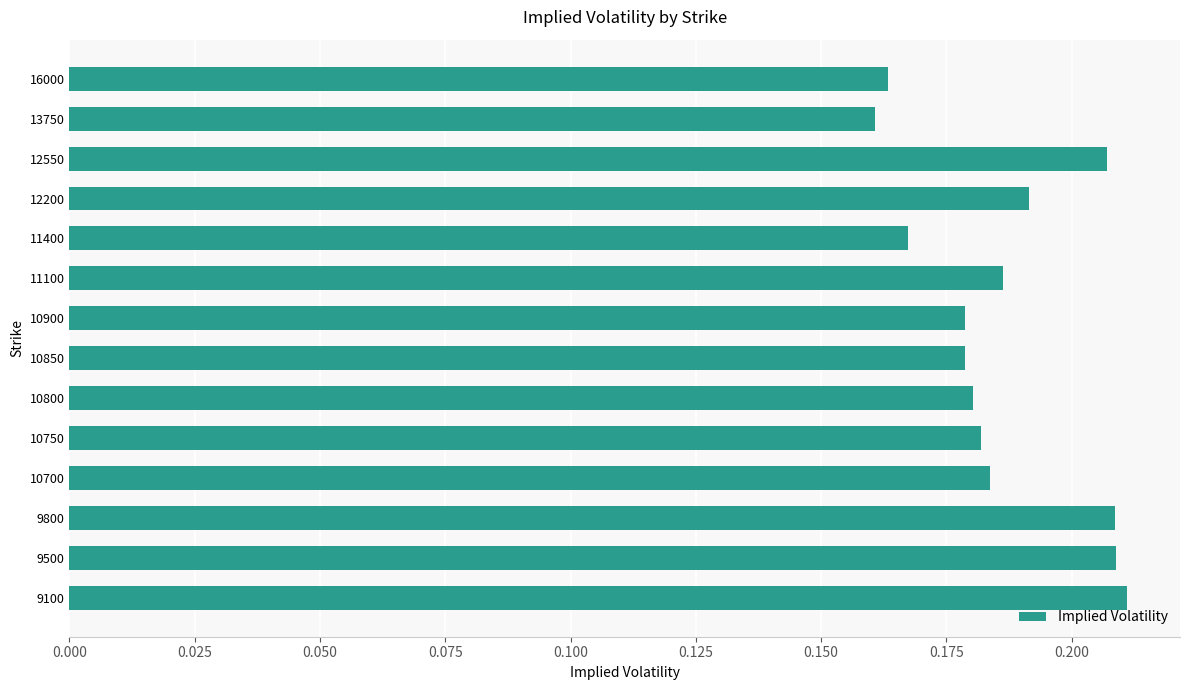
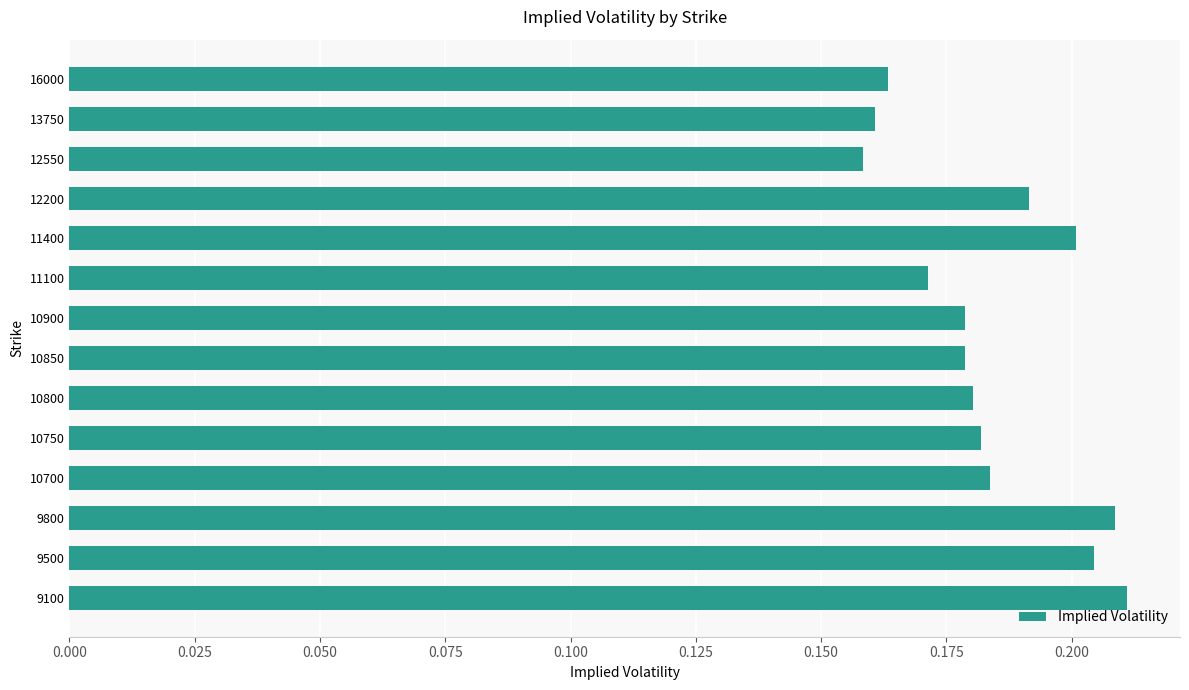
12550: 0.207 -> 0.158
11400: 0.167 -> 0.201
11100: 0.186 -> 0.171
9500: 0.209 -> 0.205
